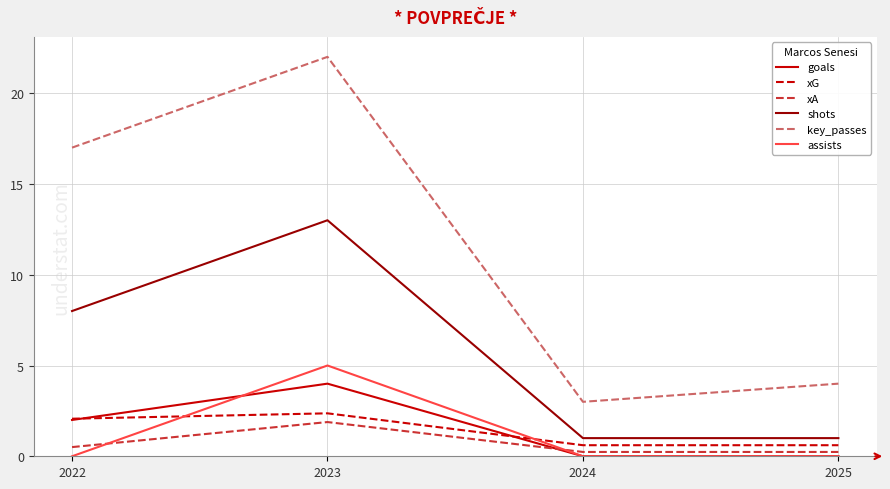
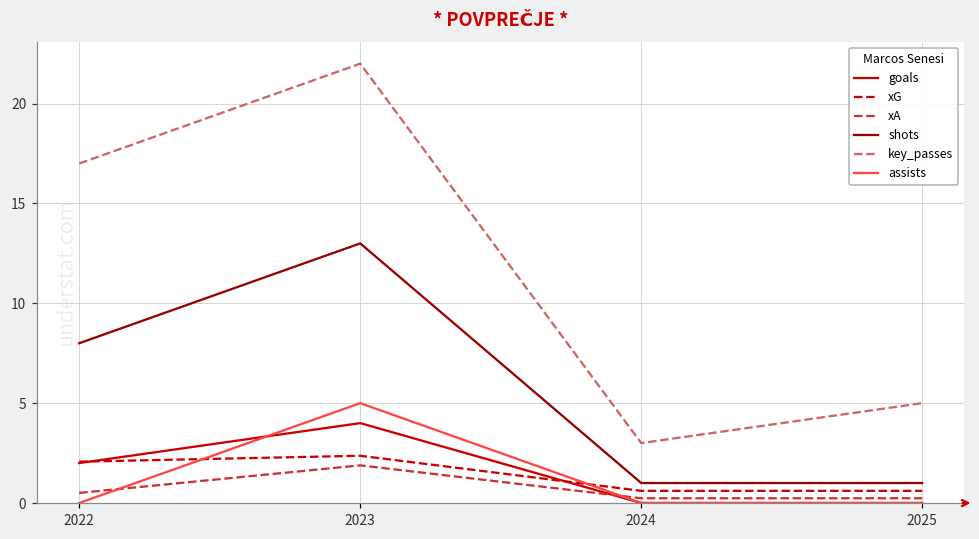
key_passes, 2025: 4 -> 5
